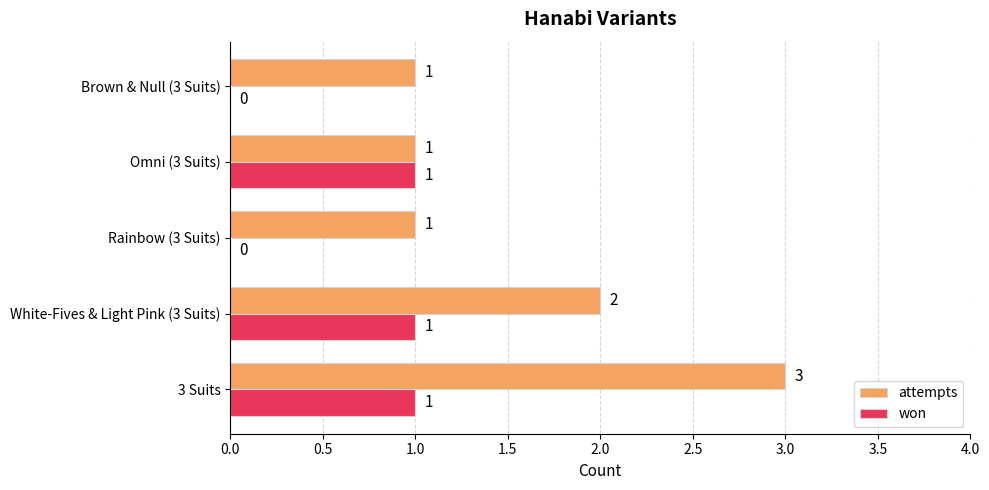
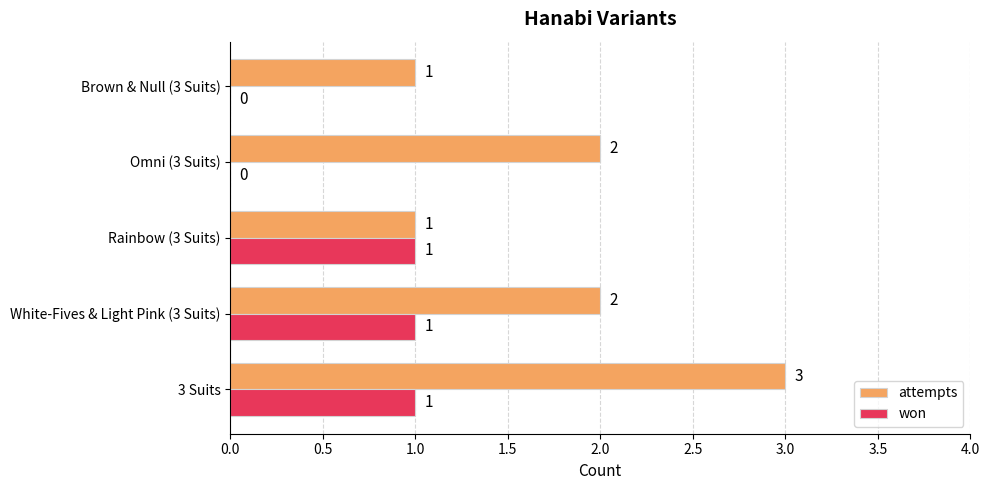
attempts, Omni (3 Suits): 1 -> 2
won, Omni (3 Suits): 1 -> 0
won, Rainbow (3 Suits): 0 -> 1
